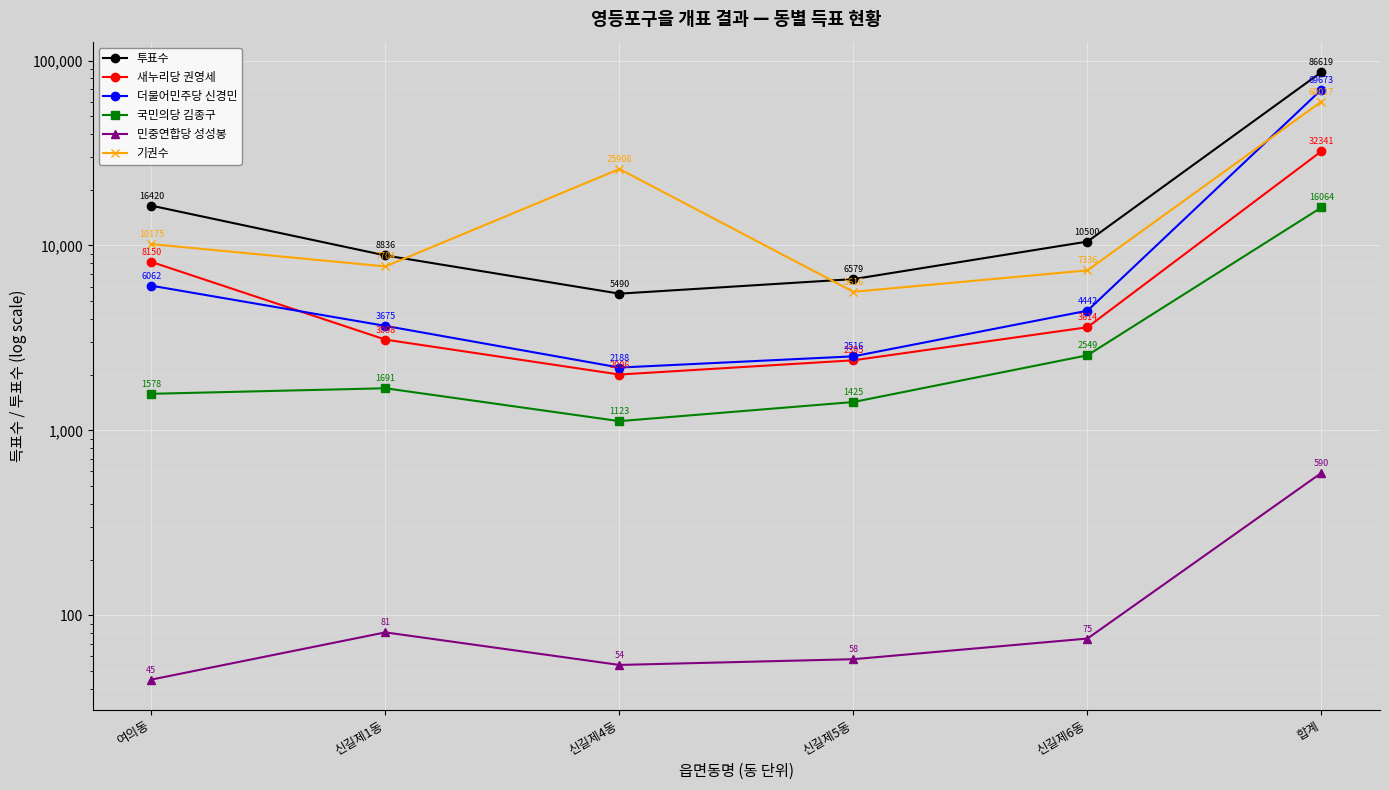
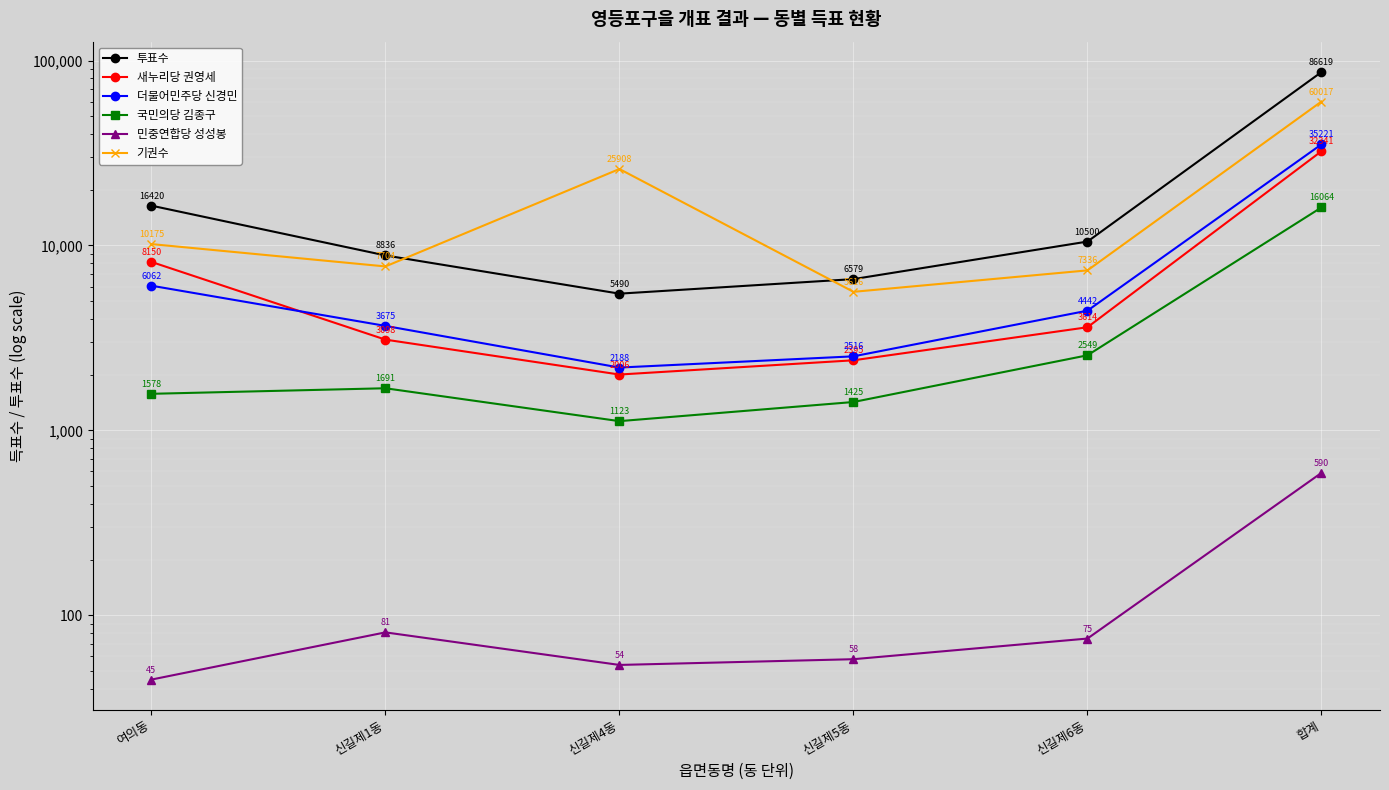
더불어민주당 신경민, 합계: 69673 -> 35221
